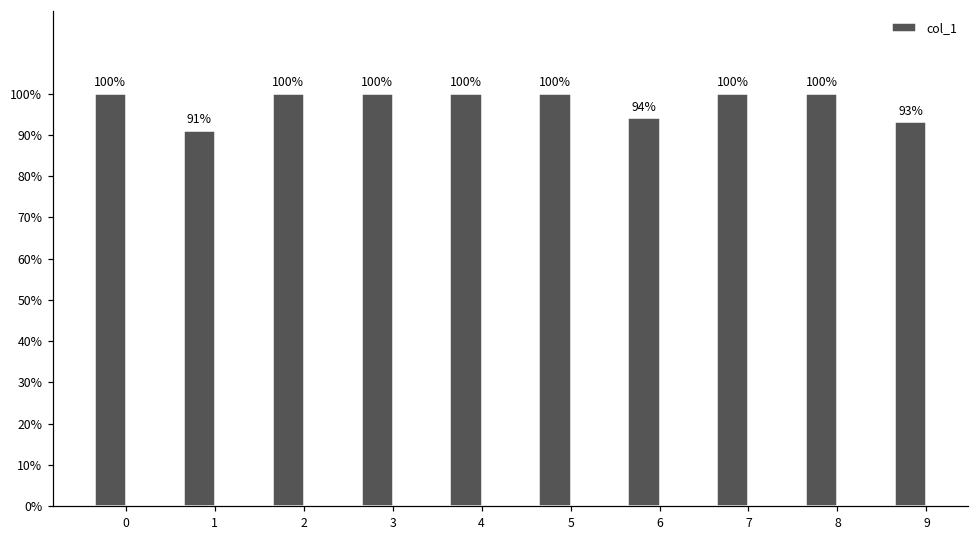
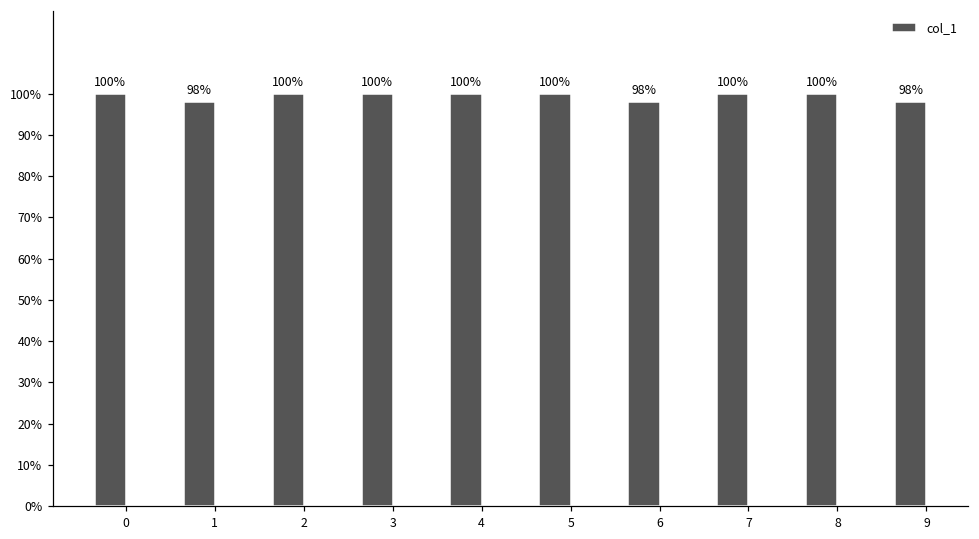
1: 91% -> 98%
6: 94% -> 98%
9: 93% -> 98%
